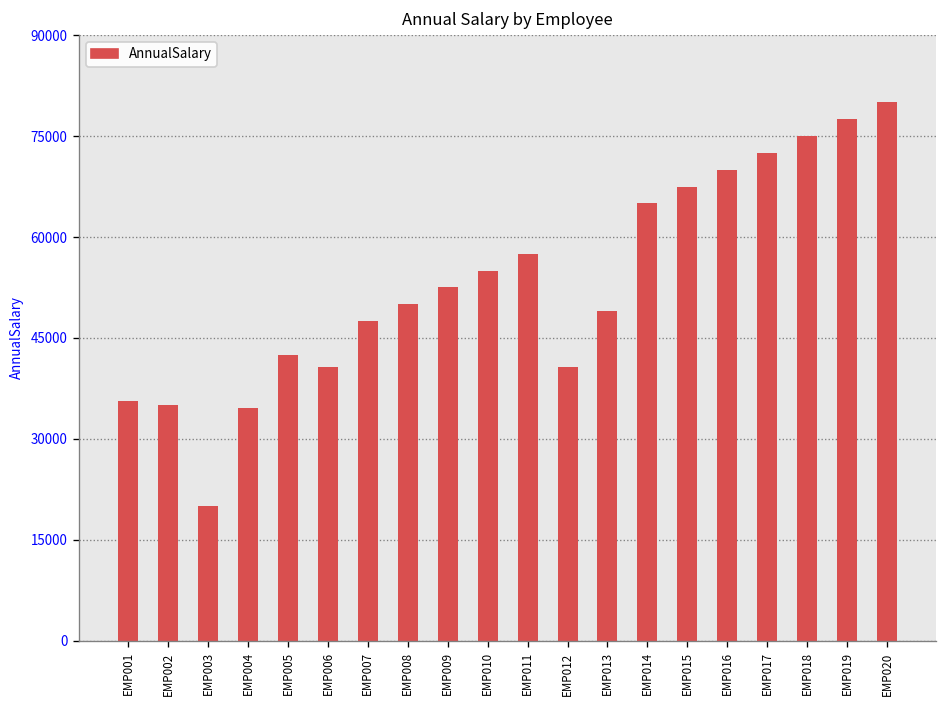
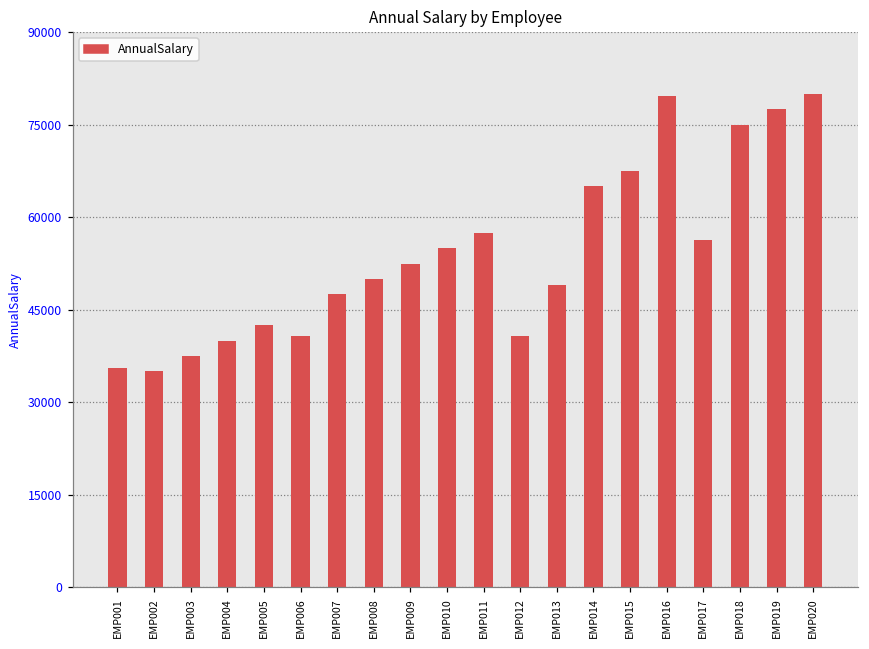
EMP003: 20000 -> 38000
EMP004: 35000 -> 40000
EMP016: 70000 -> 80000
EMP017: 73000 -> 56000
